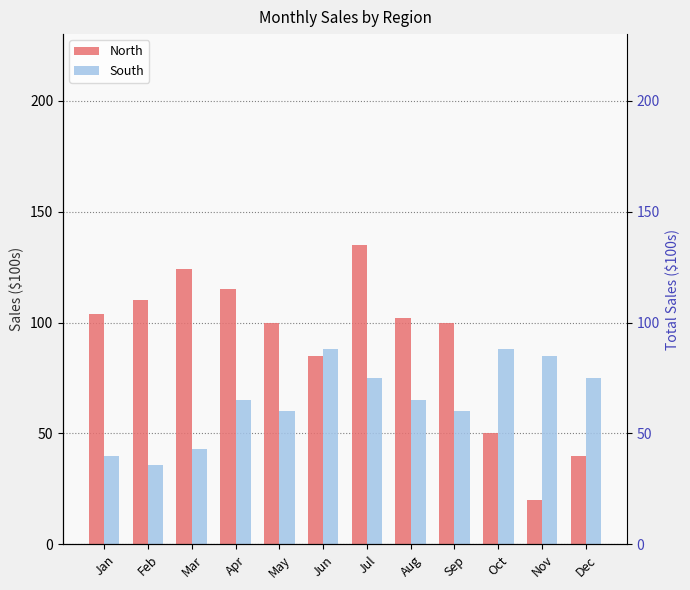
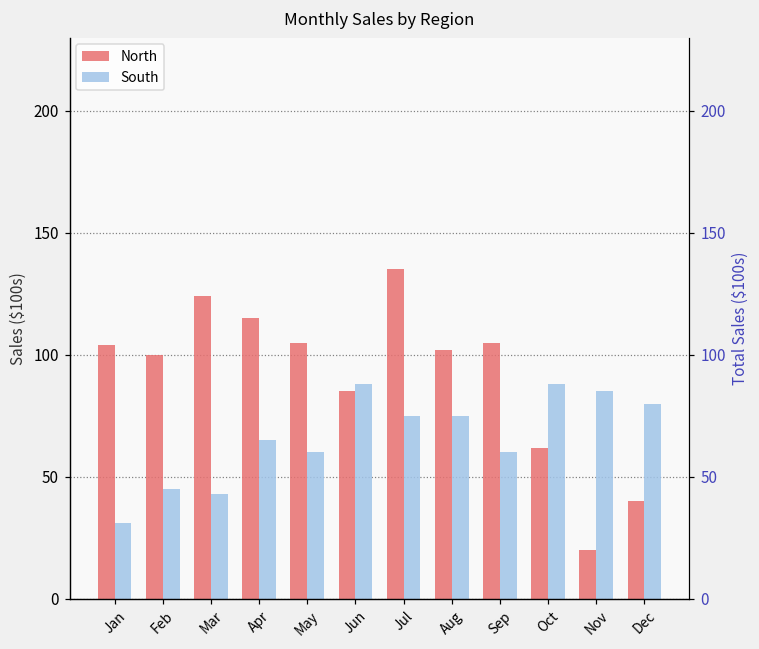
South, Jan: 40 -> 31
North, Feb: 110 -> 100
South, Feb: 36 -> 45
North, May: 100 -> 105
South, Aug: 65 -> 75
North, Sep: 100 -> 105
North, Oct: 50 -> 62
South, Dec: 75 -> 80
